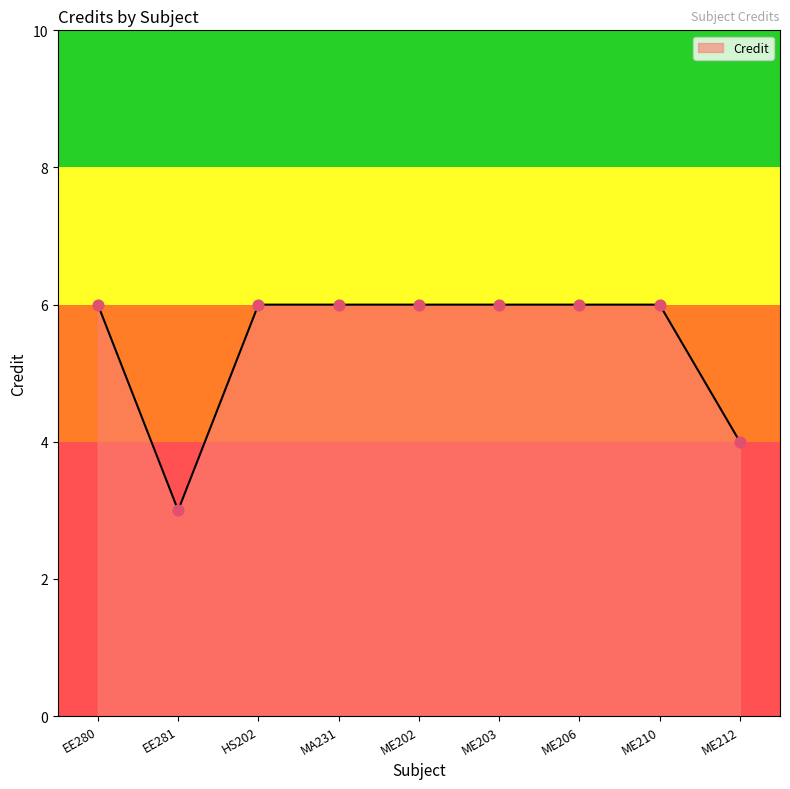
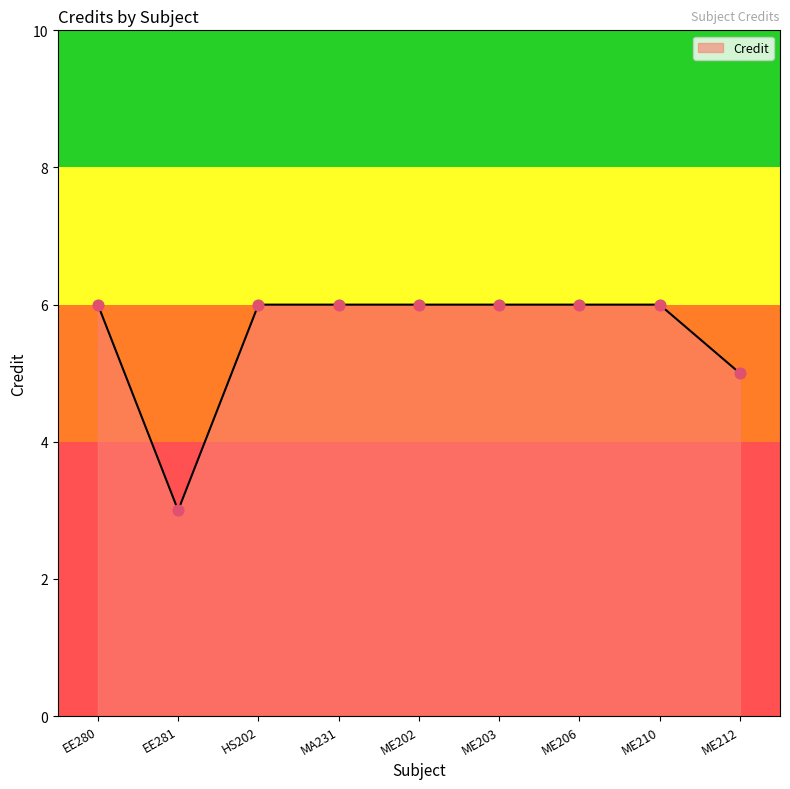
ME212: 4 -> 5
